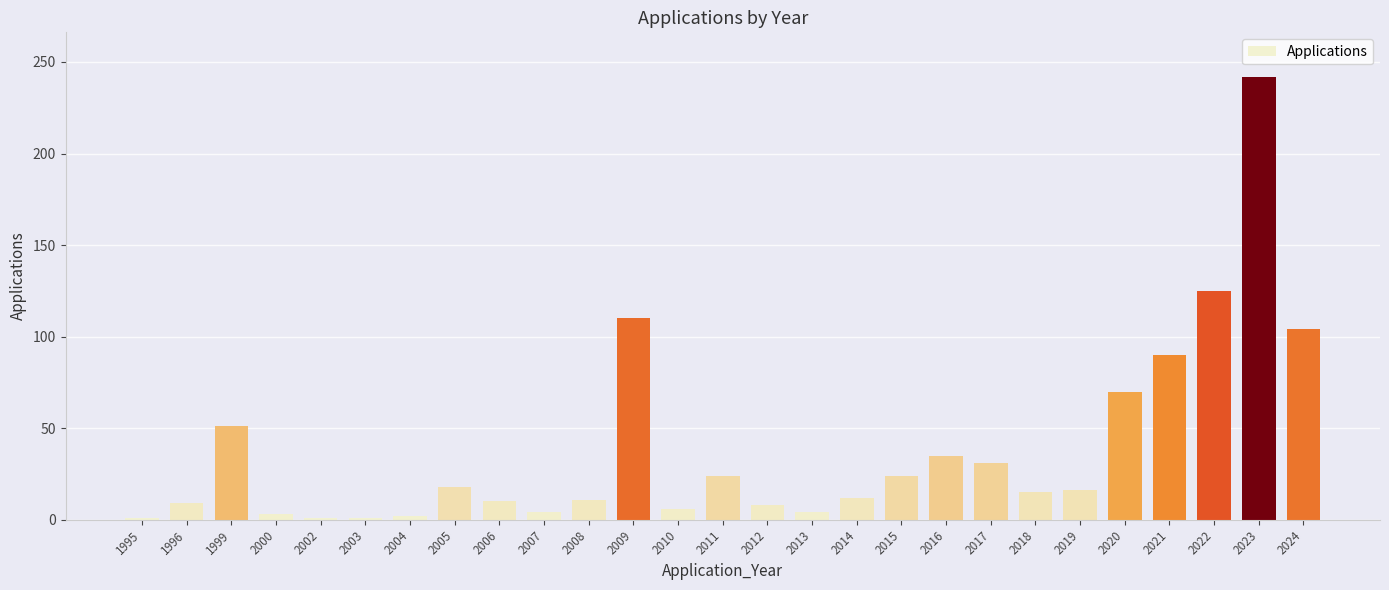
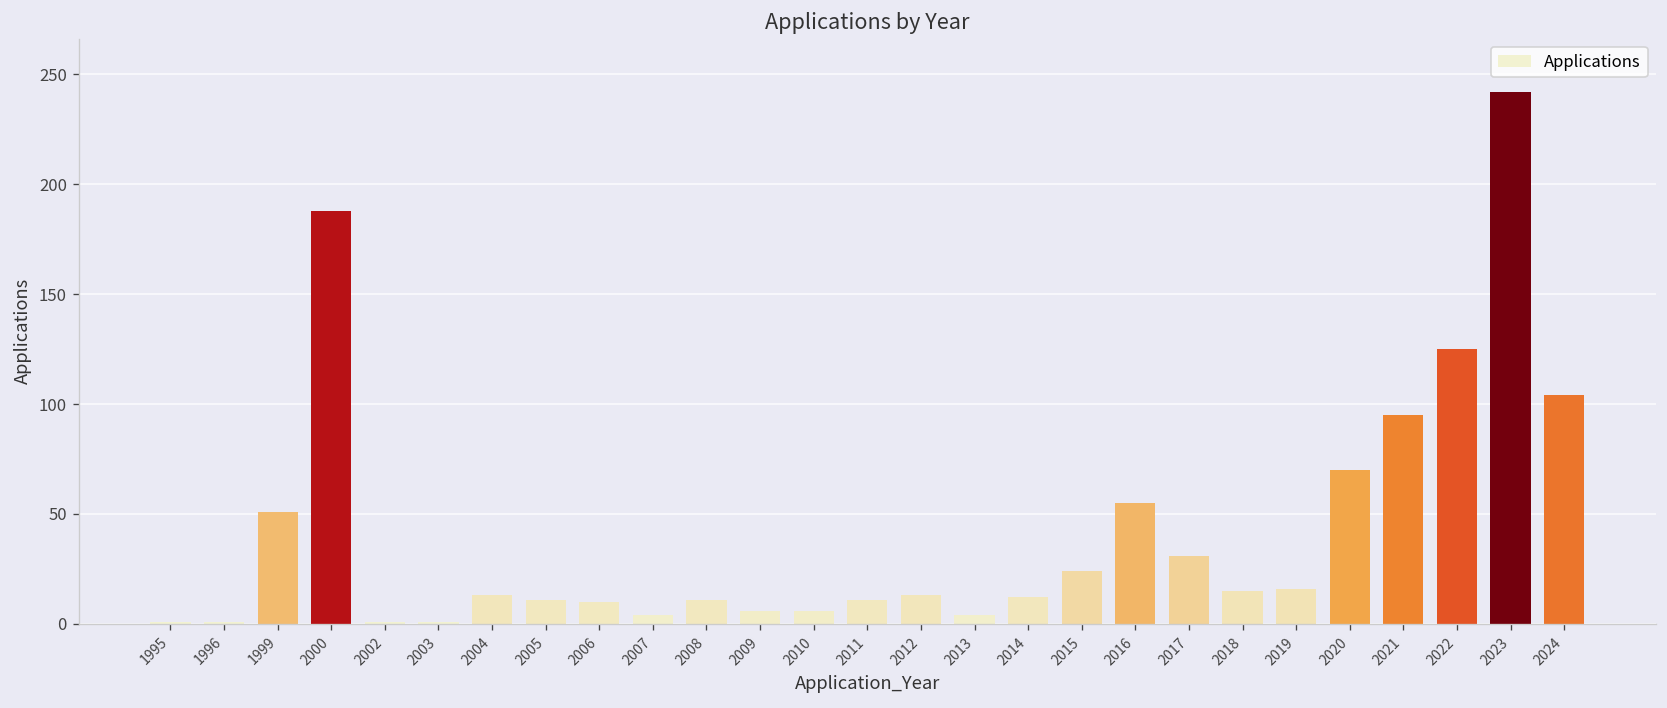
1996: 9 -> 1
2000: 3 -> 188
2004: 2 -> 13
2005: 18 -> 11
2009: 110 -> 6
2011: 24 -> 11
2012: 8 -> 13
2016: 35 -> 55
2021: 90 -> 95
